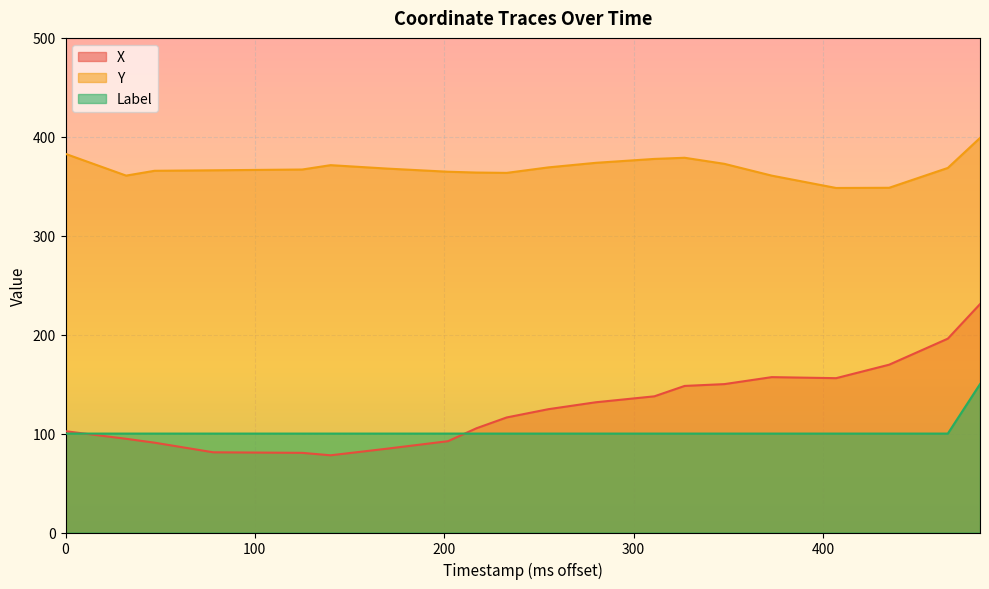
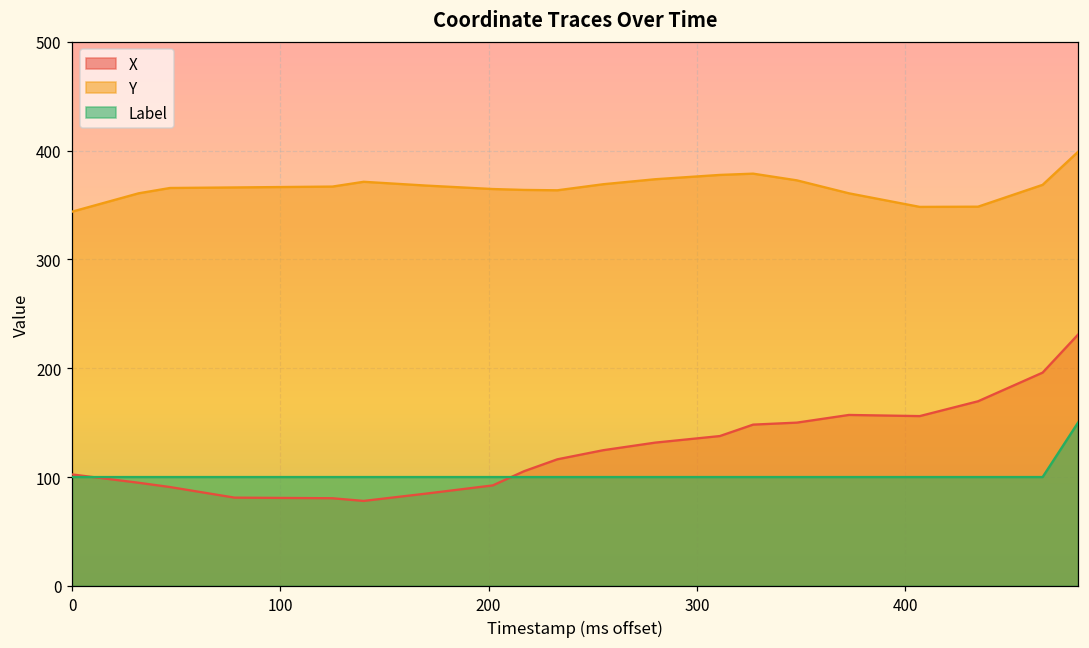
Y, 0: 380 -> 340
